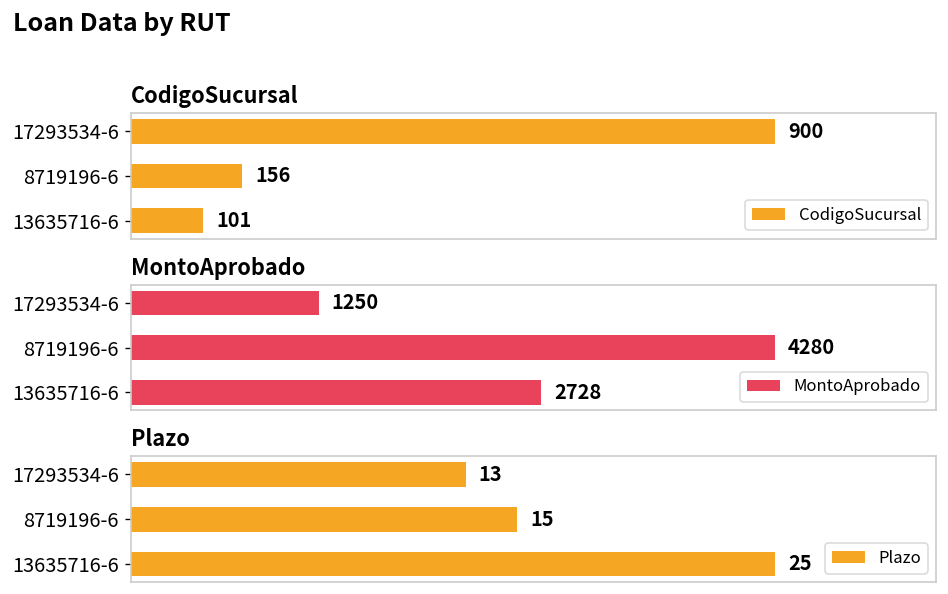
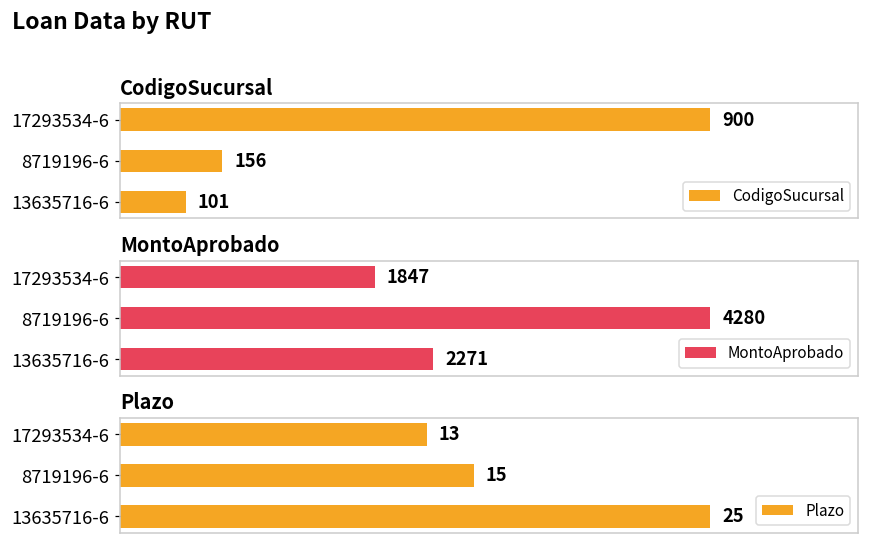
MontoAprobado, 17293534-6: 1250 -> 1847
MontoAprobado, 13635716-6: 2728 -> 2271
